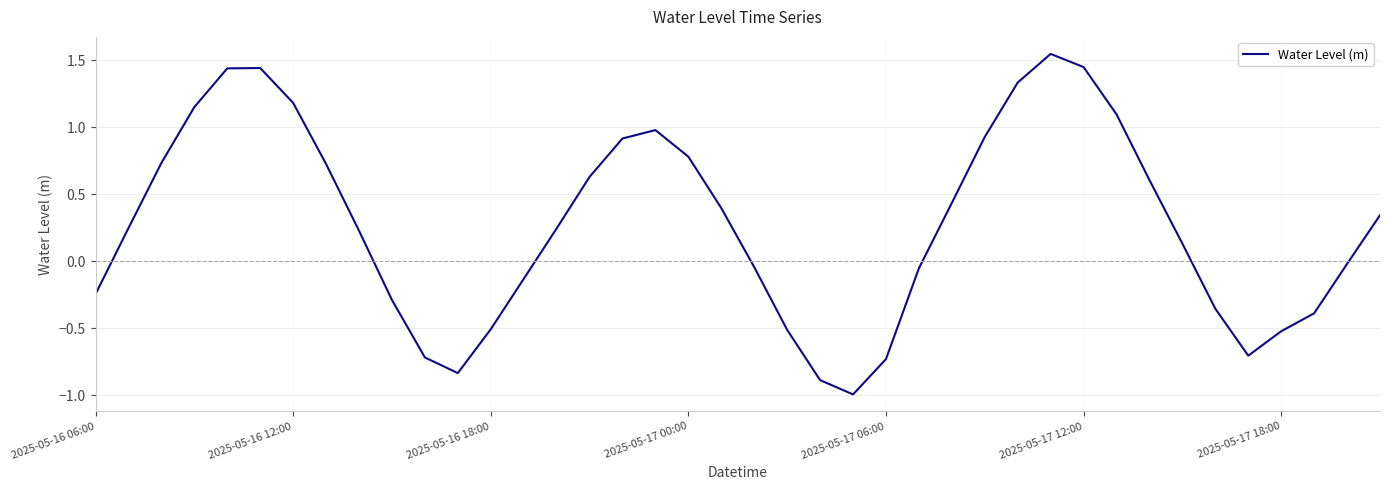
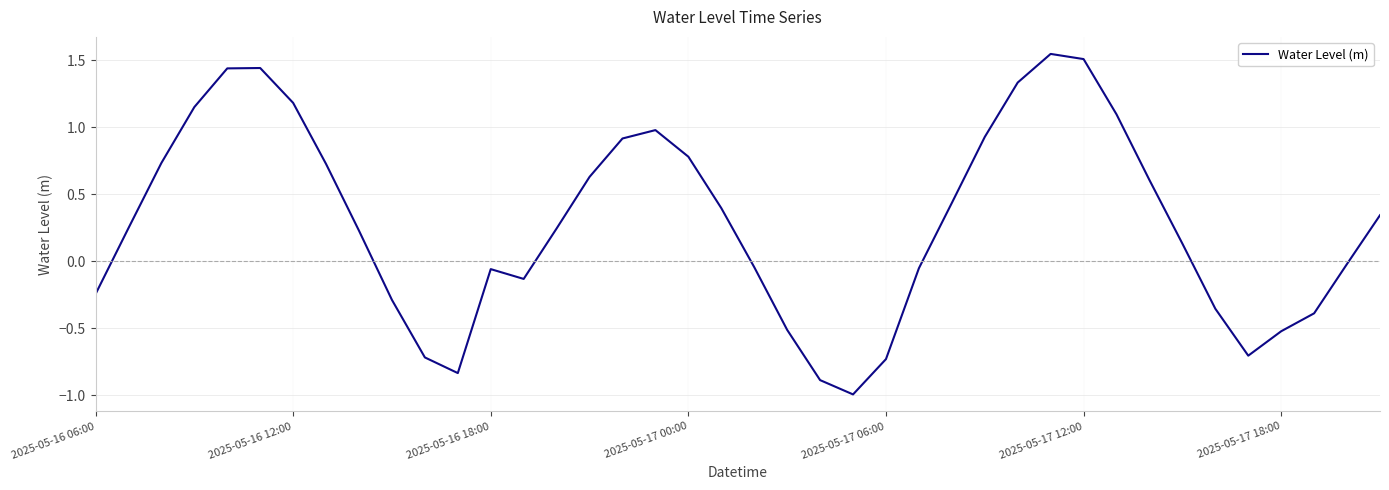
2025-05-16 18:00: -0.51 -> -0.06
2025-05-17 12:00: 1.45 -> 1.51
